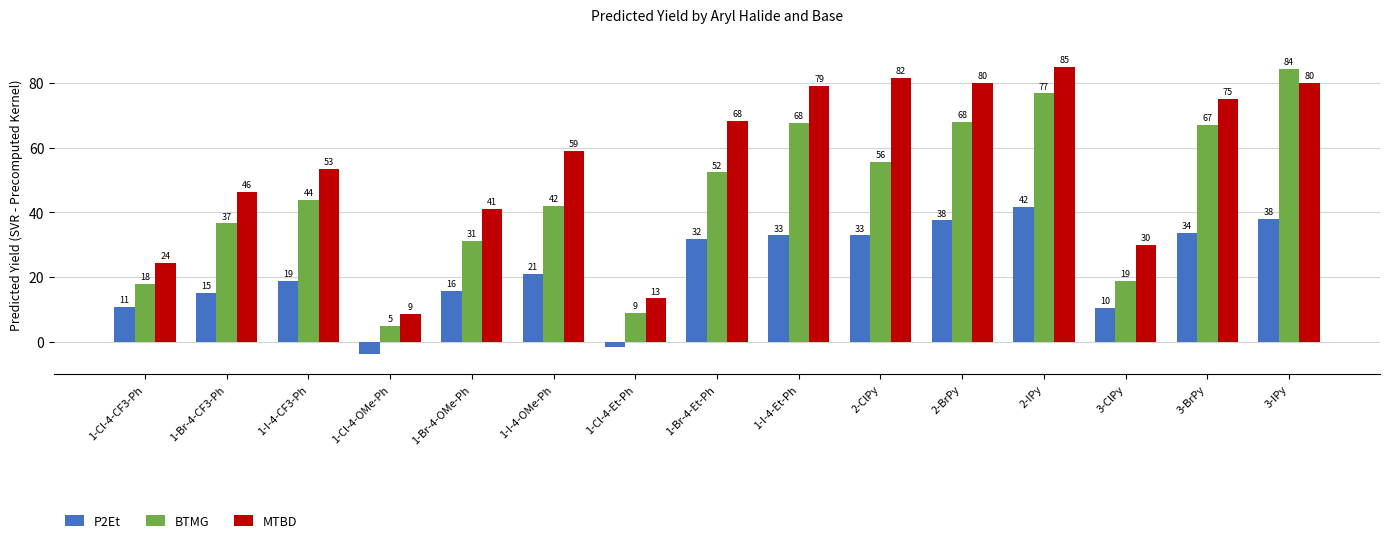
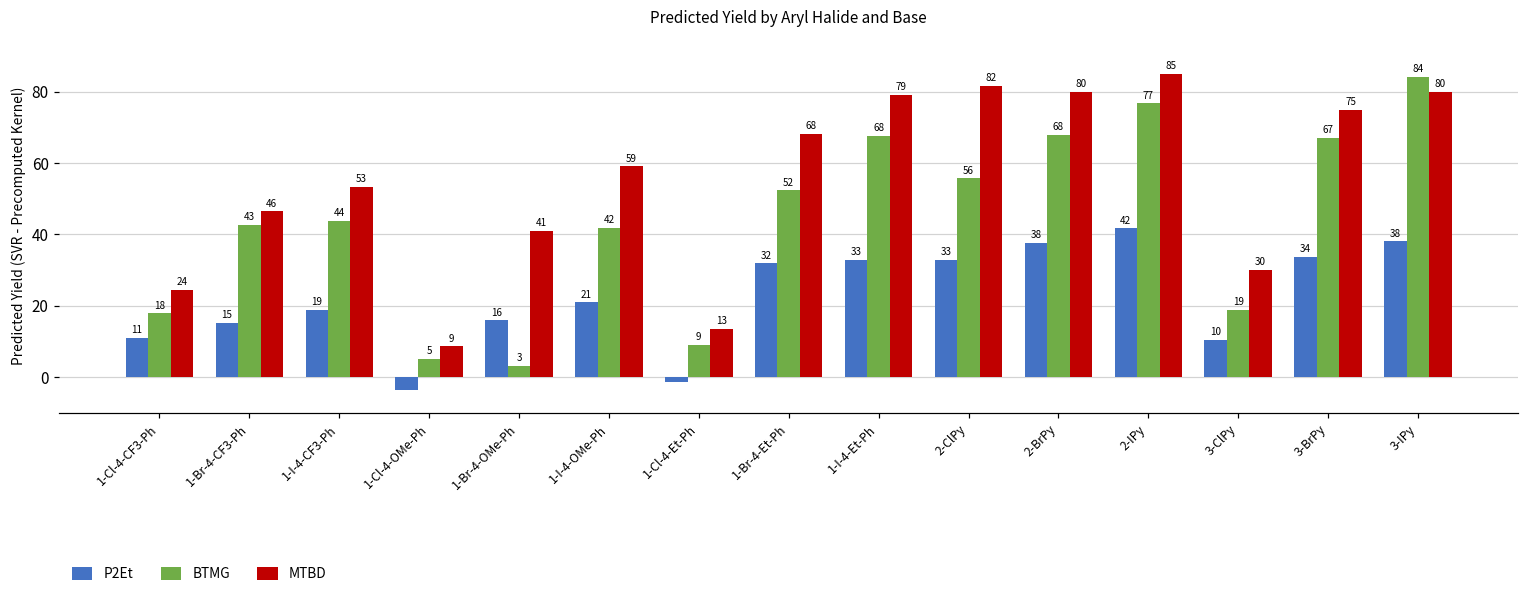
BTMG, 1-Br-4-CF3-Ph: 37 -> 43
BTMG, 1-Br-4-OMe-Ph: 31 -> 3
